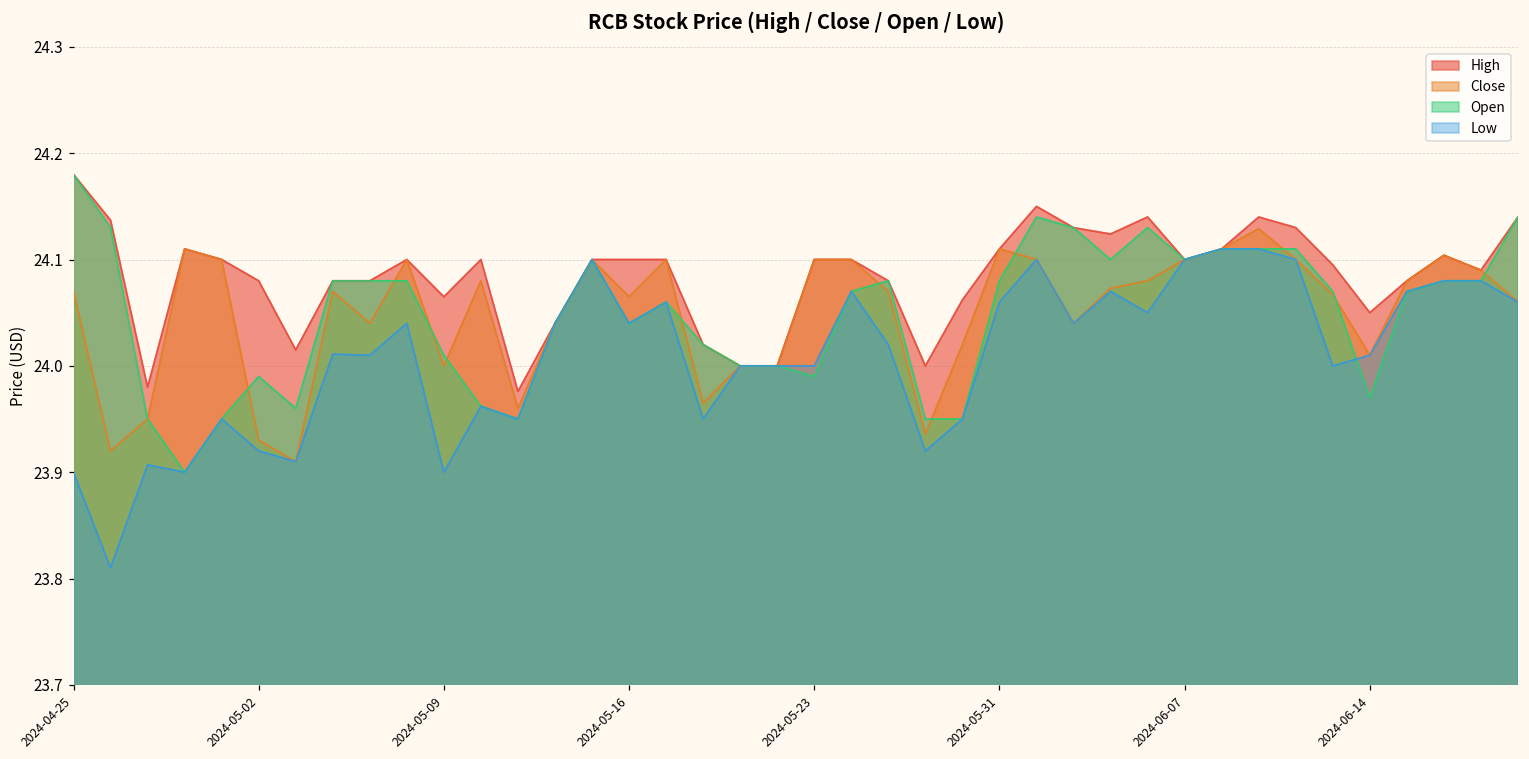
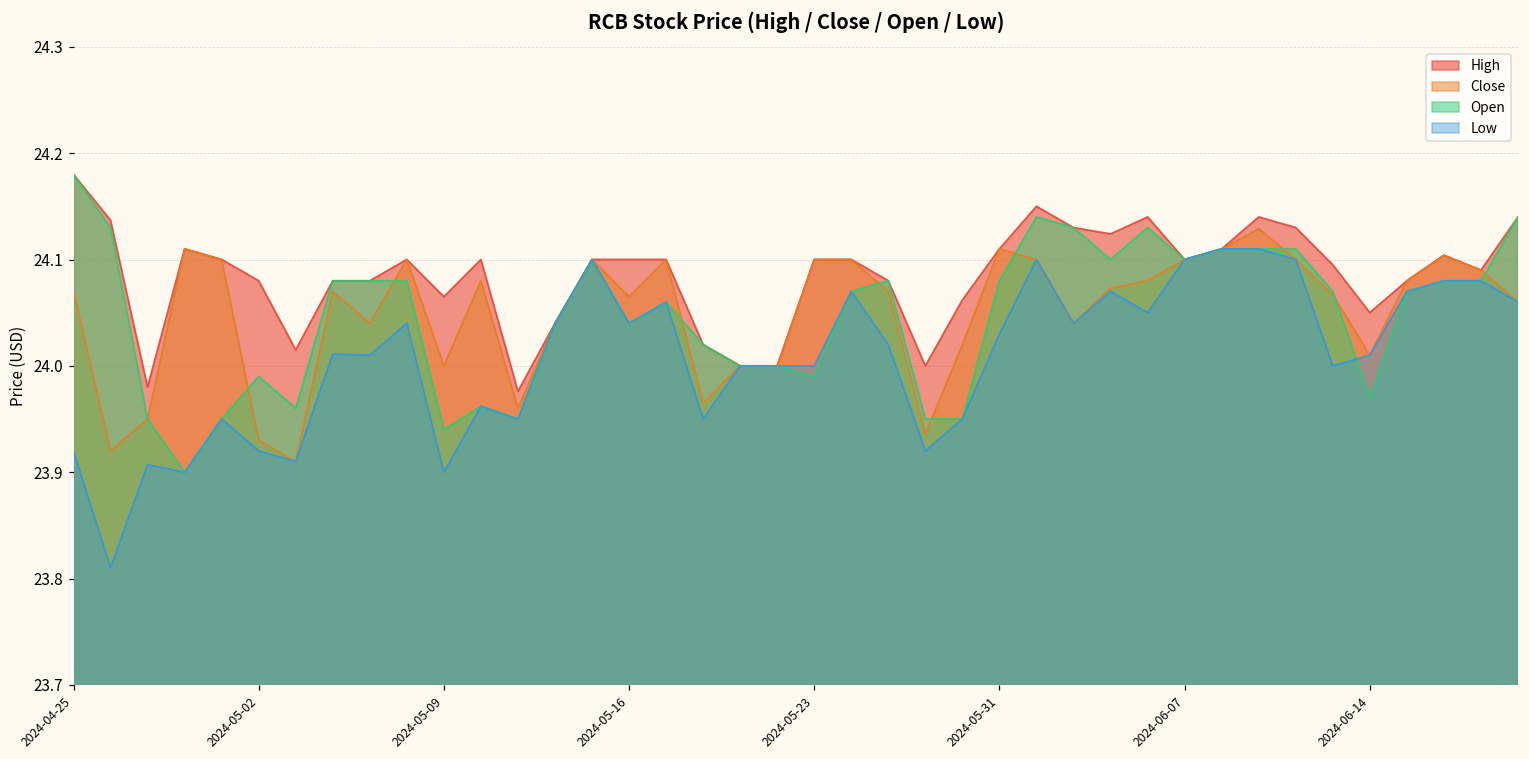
Low, 2024-04-25: 23.90 -> 23.92
Open, 2024-05-09: 24.01 -> 23.94
Low, 2024-05-31: 24.06 -> 24.03
